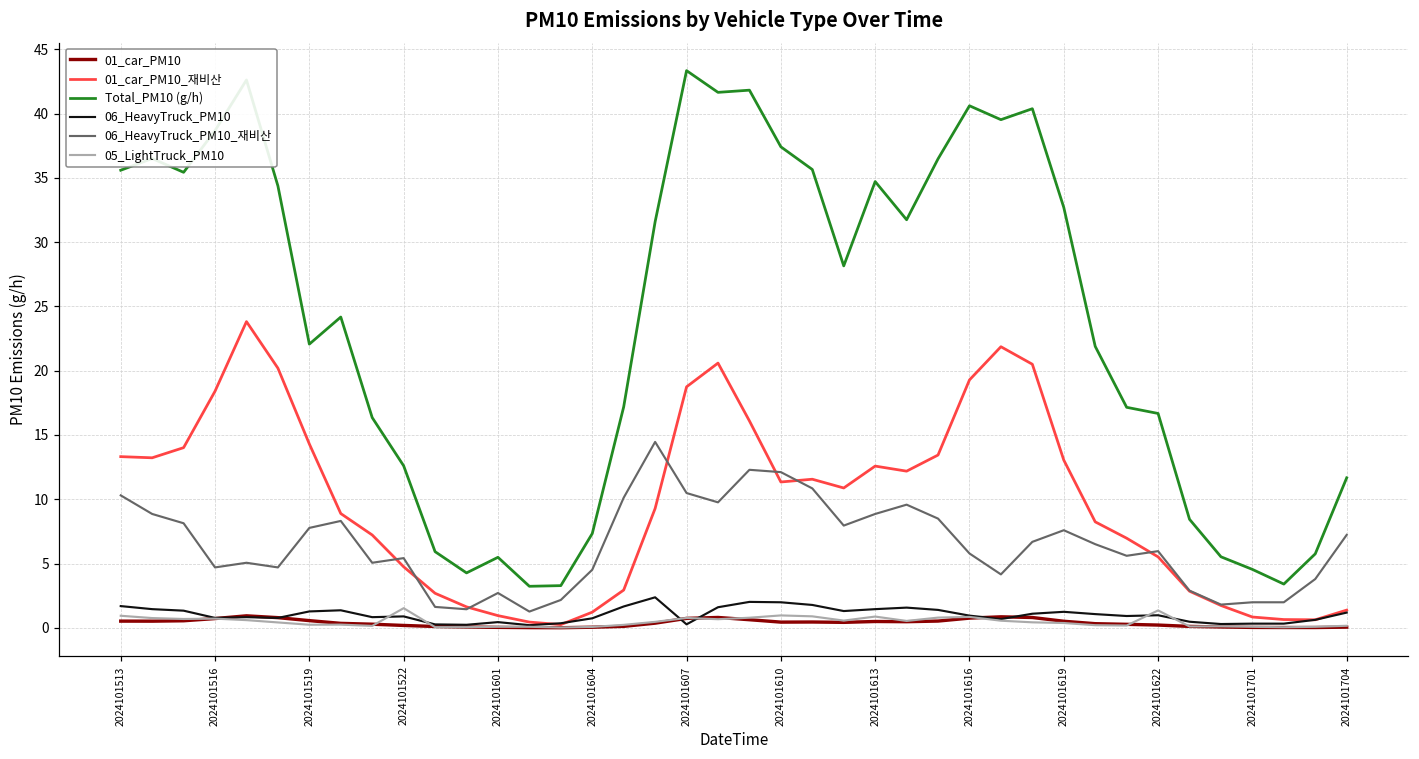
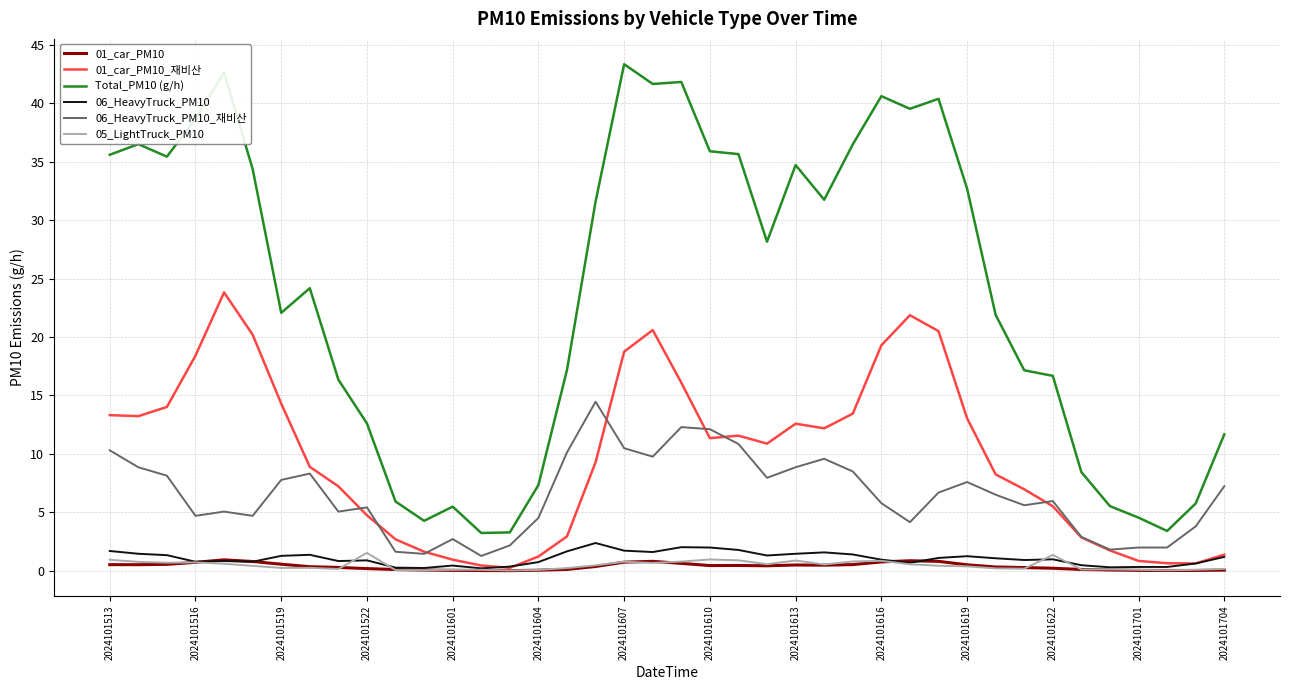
06_HeavyTruck_PM10, 2024101607: 0.3 -> 1.7
Total_PM10 (g/h), 2024101610: 37.4 -> 35.9
